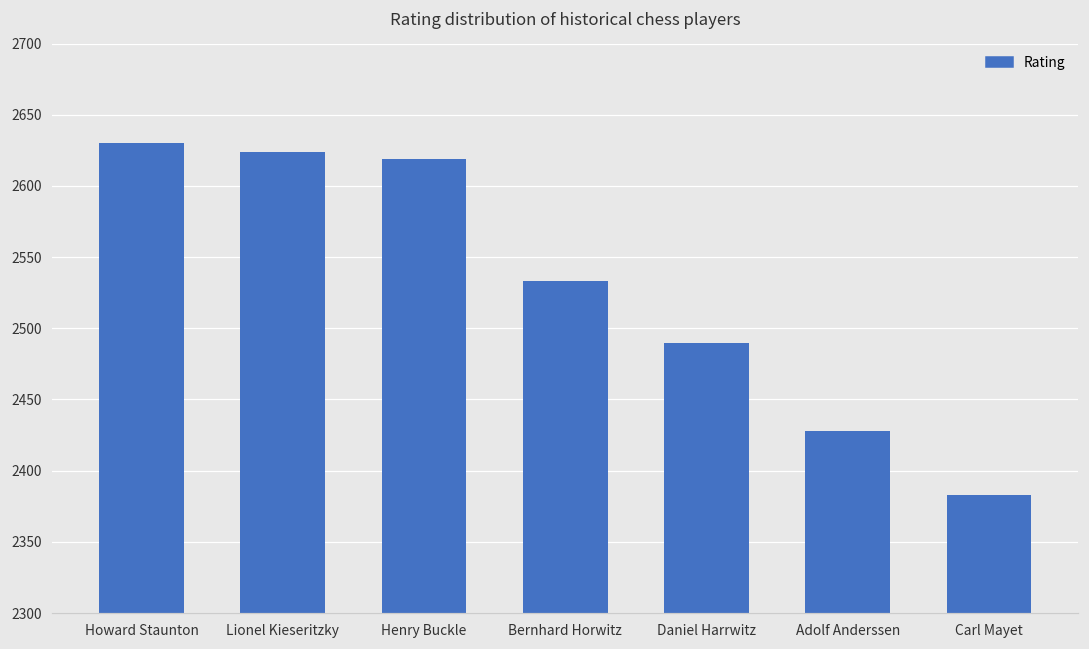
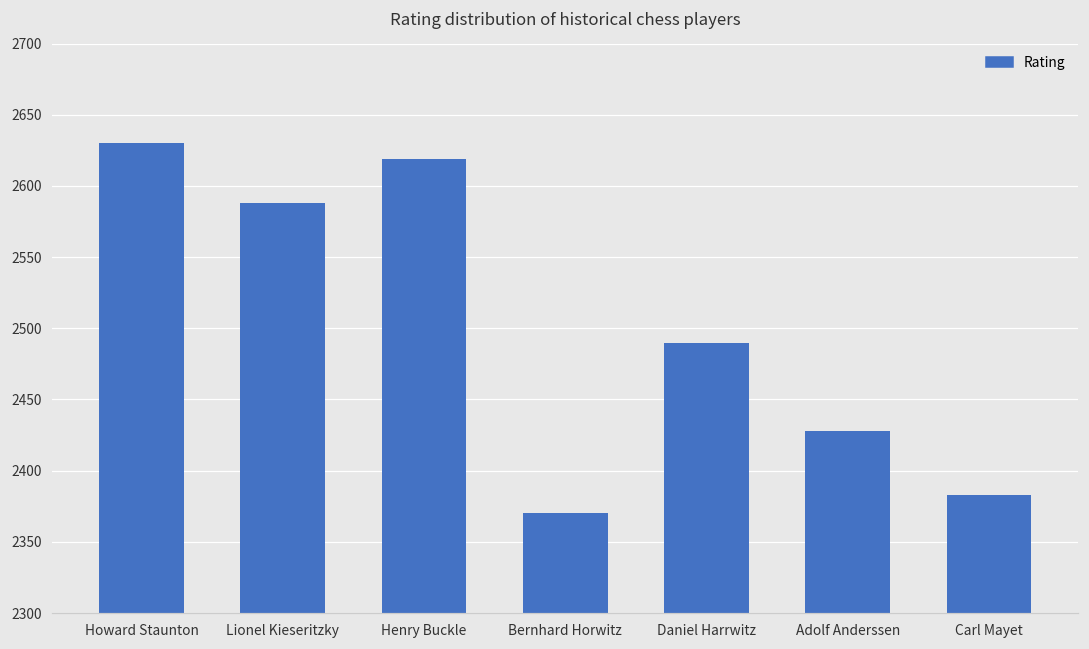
Lionel Kieseritzky: 2624 -> 2588
Bernhard Horwitz: 2533 -> 2370
